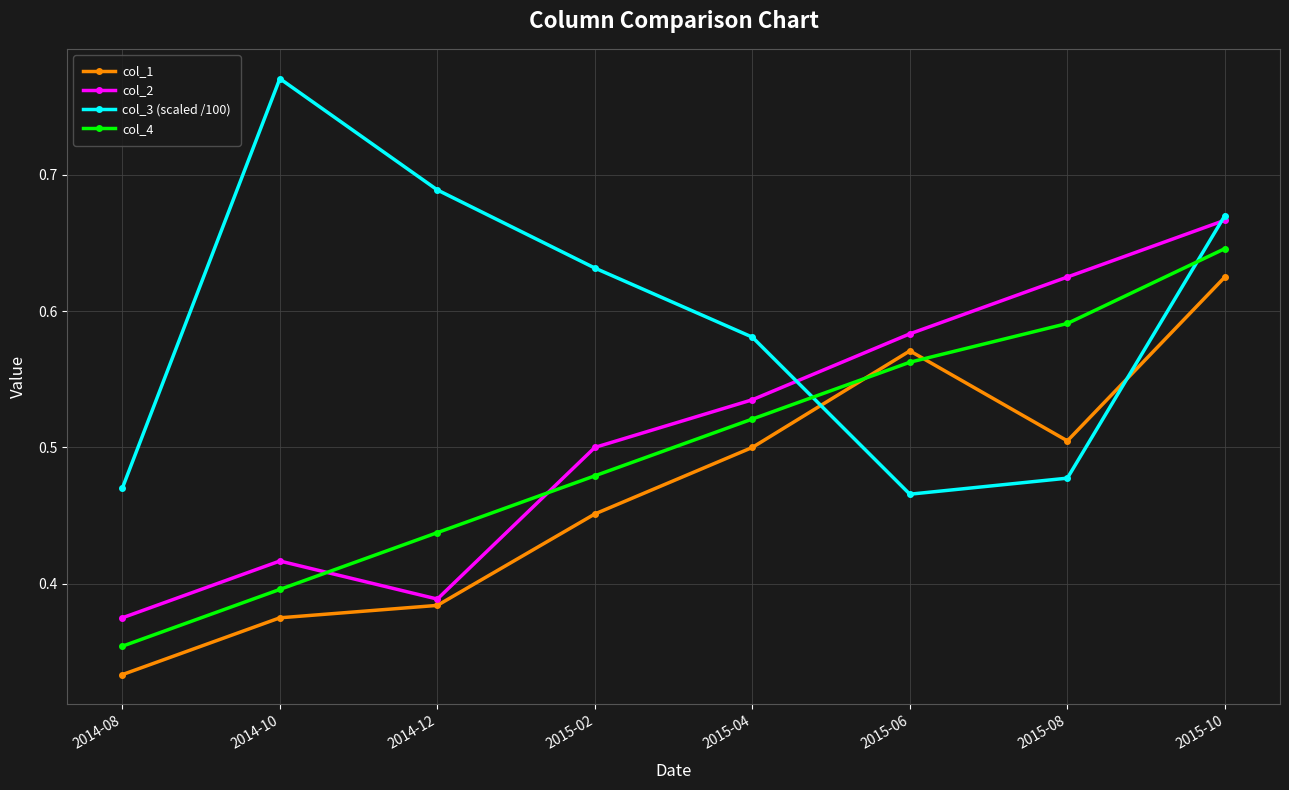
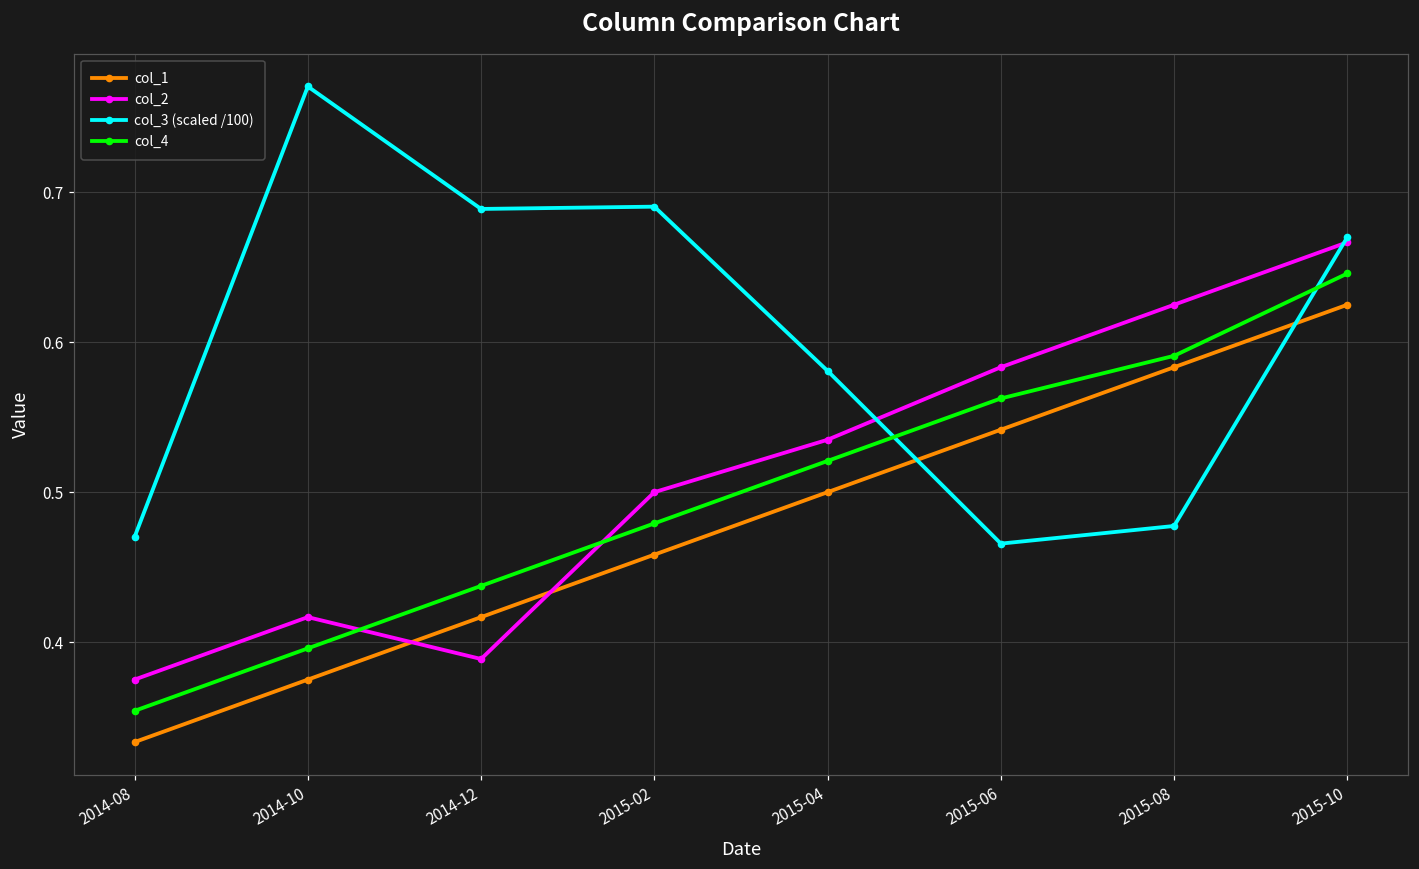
col_1, 2014-12: 0.384 -> 0.417
col_1, 2015-02: 0.451 -> 0.458
col_3 (scaled /100), 2015-02: 0.632 -> 0.690
col_1, 2015-06: 0.571 -> 0.542
col_1, 2015-08: 0.505 -> 0.583
